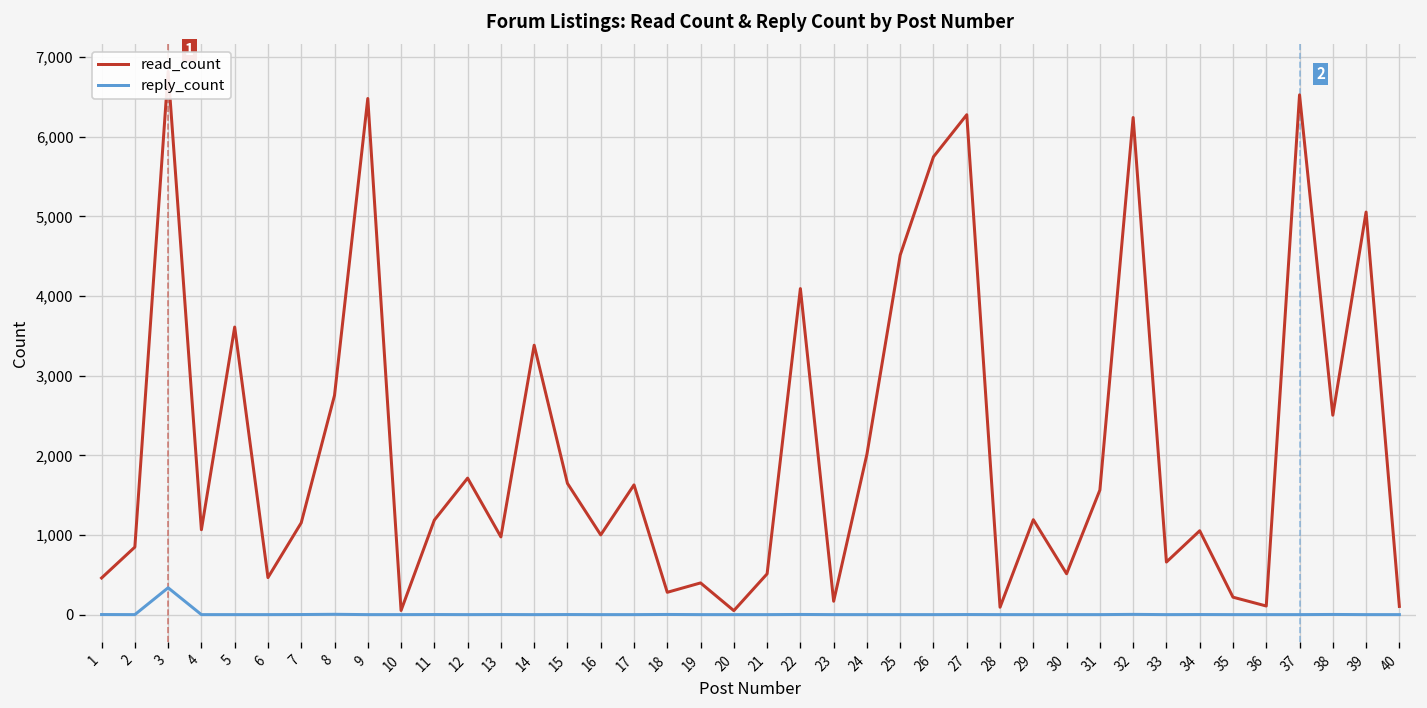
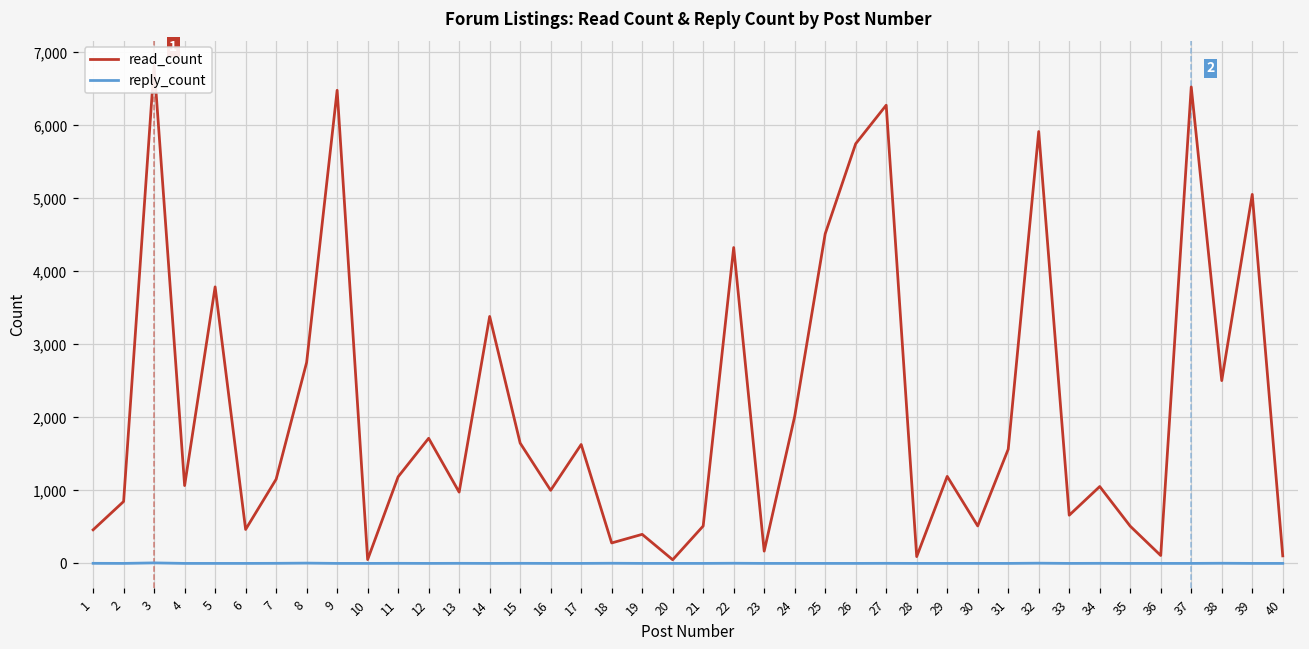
reply_count, 3: 300 -> 0
read_count, 5: 3,600 -> 3,800
read_count, 22: 4,100 -> 4,300
read_count, 32: 6,200 -> 5,900
read_count, 35: 200 -> 500
